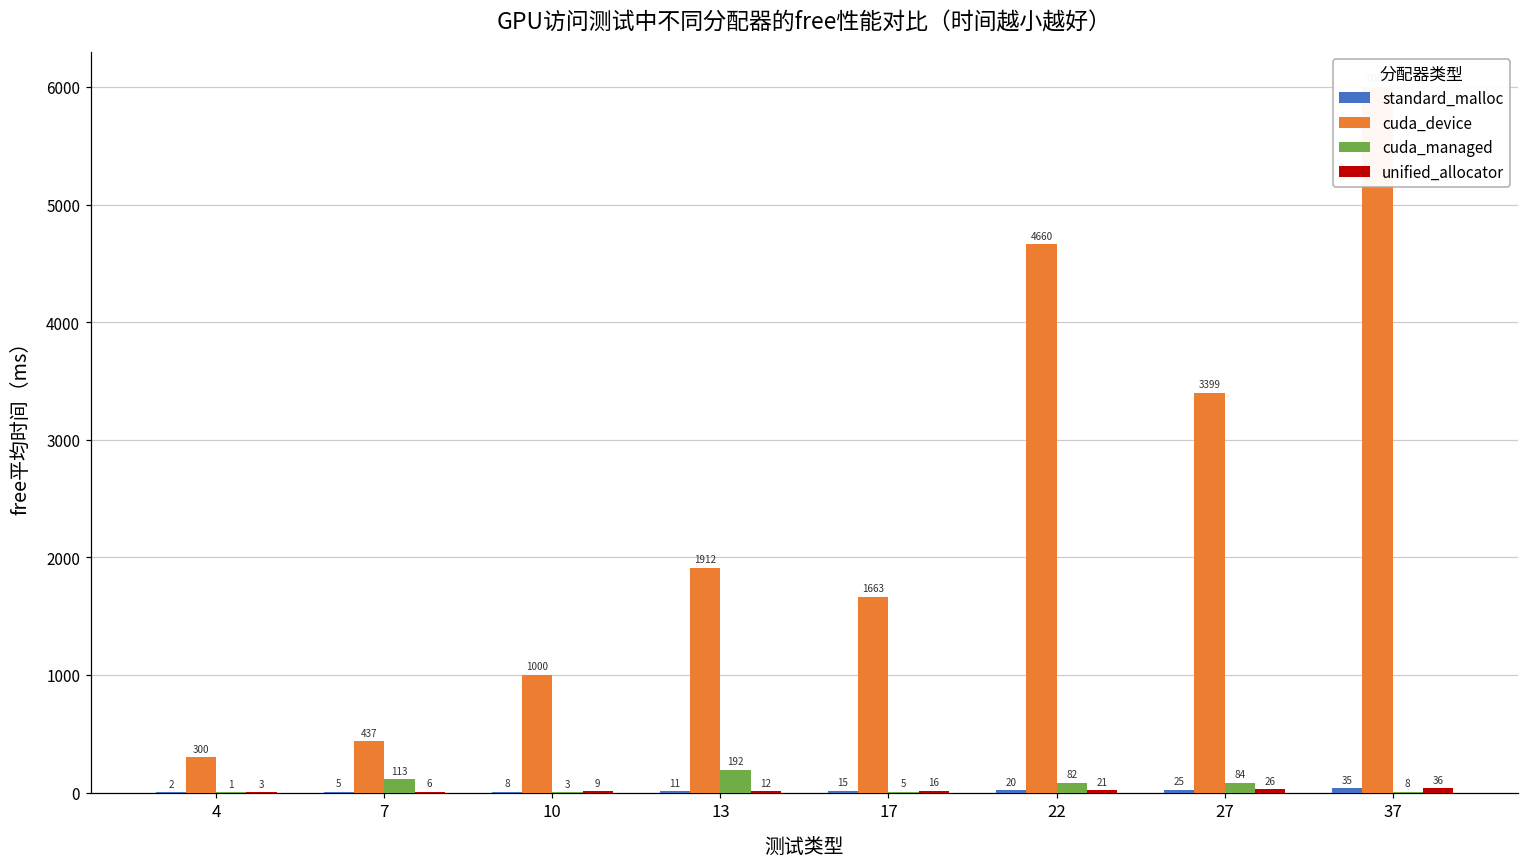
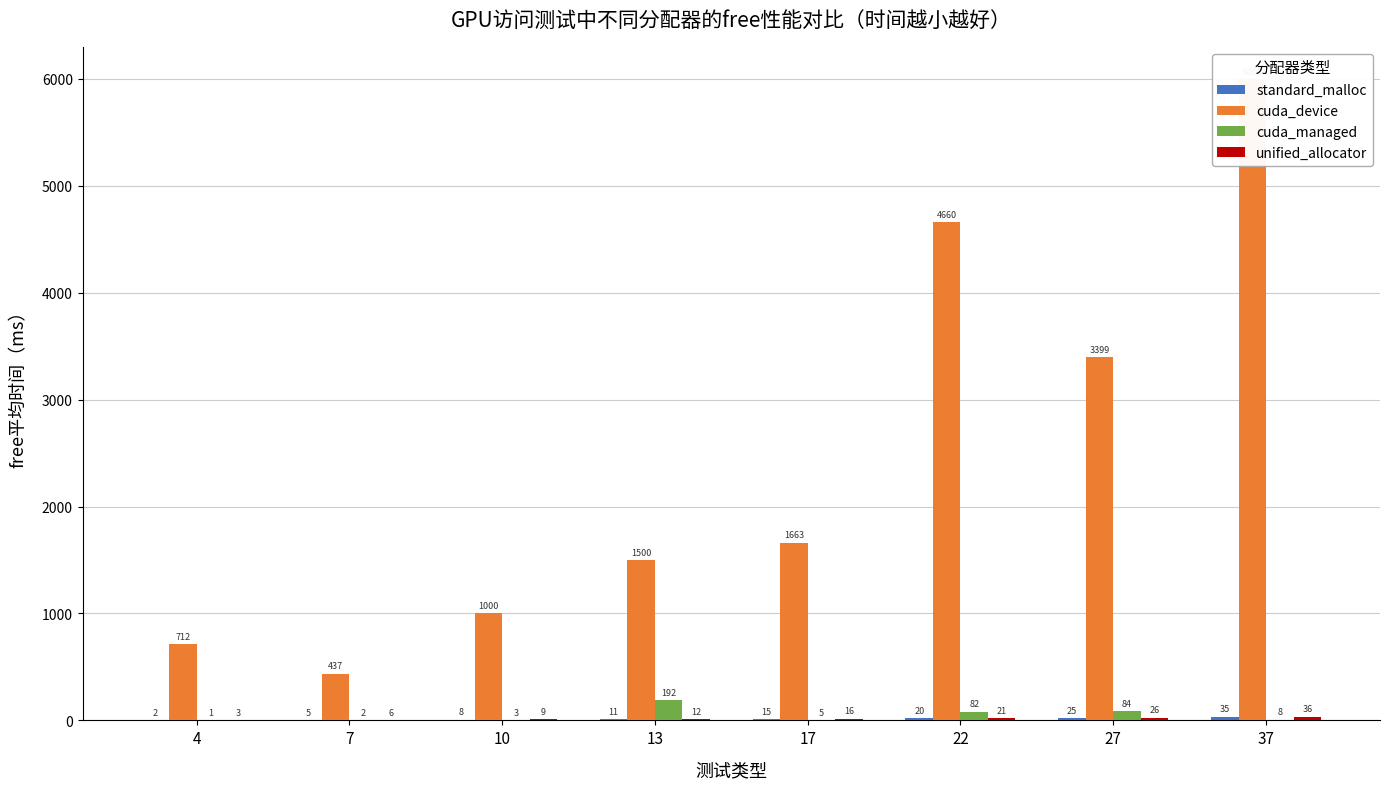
cuda_device, 4: 300 -> 712
cuda_managed, 7: 113 -> 2
cuda_device, 13: 1912 -> 1500
